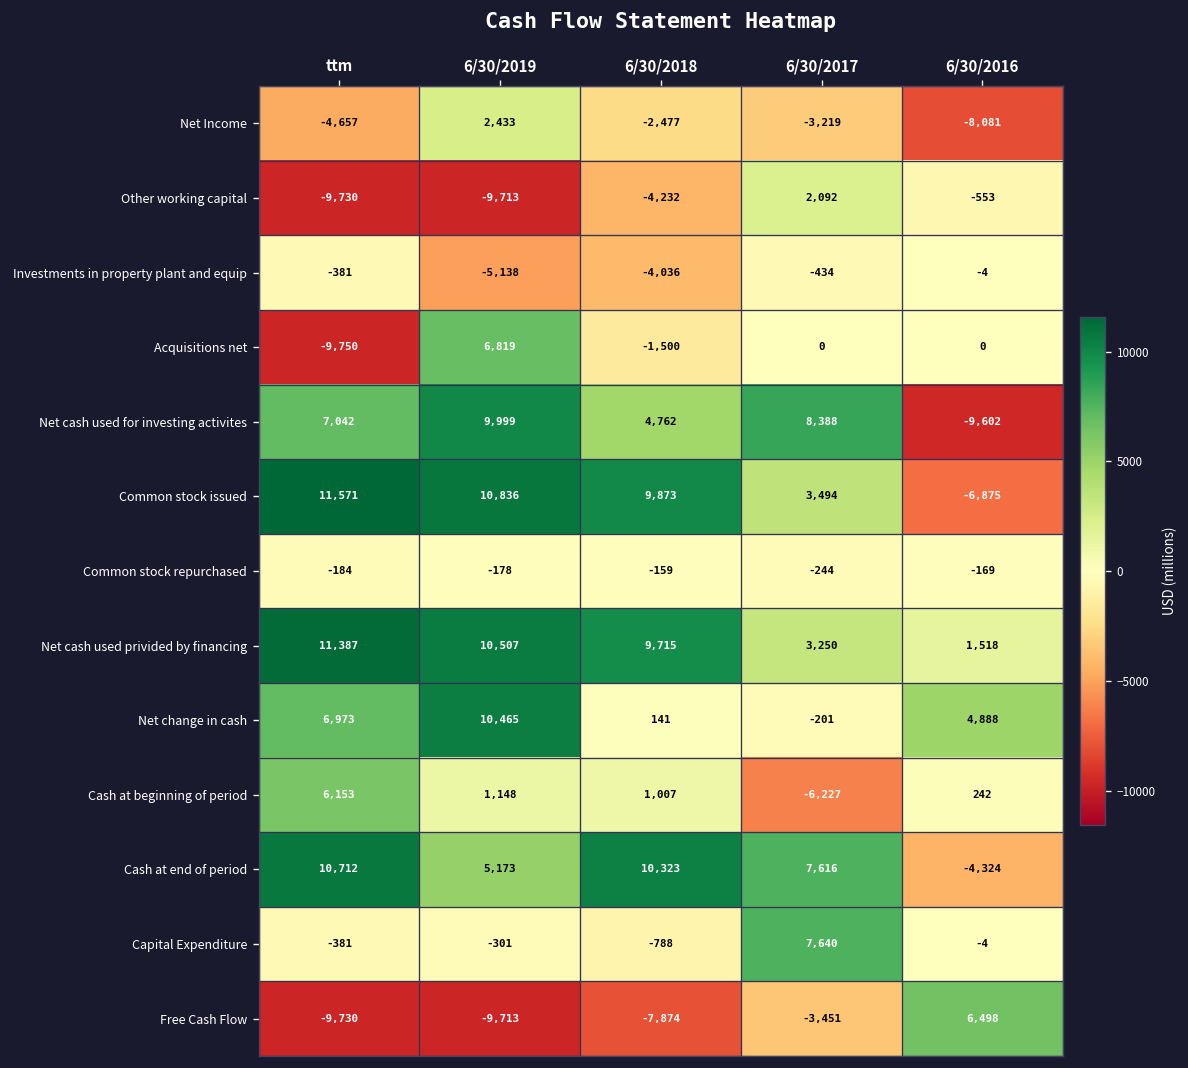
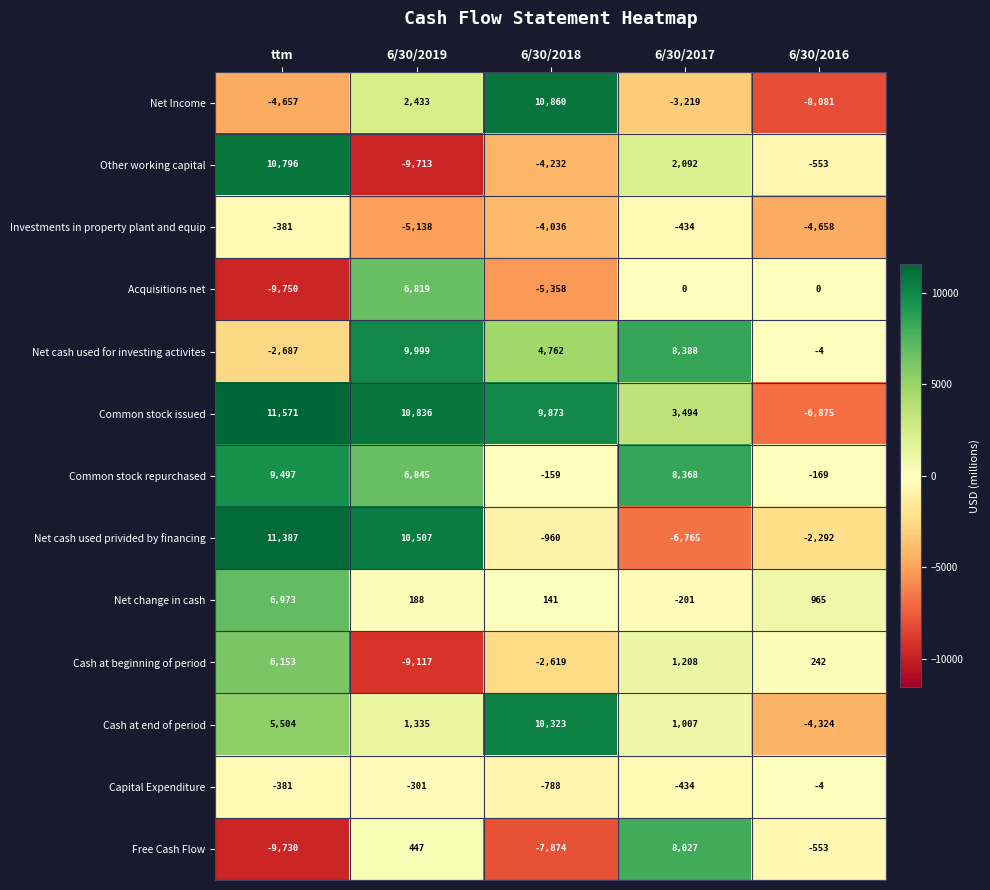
Net Income, 6/30/2018: -2,477 -> 10,860
Other working capital, ttm: -9,730 -> 10,796
Investments in property plant and equip, 6/30/2016: -4 -> -4,658
Acquisitions net, 6/30/2018: -1,500 -> -5,358
Net cash used for investing activites, ttm: 7,042 -> -2,687
Net cash used for investing activites, 6/30/2016: -9,602 -> -4
Common stock repurchased, ttm: -184 -> 9,497
Common stock repurchased, 6/30/2019: -178 -> 6,845
Common stock repurchased, 6/30/2017: -244 -> 8,368
Net cash used privided by financing, 6/30/2018: 9,715 -> -960
Net cash used privided by financing, 6/30/2017: 3,250 -> -6,765
Net cash used privided by financing, 6/30/2016: 1,518 -> -2,292
Net change in cash, 6/30/2019: 10,465 -> 188
Net change in cash, 6/30/2016: 4,888 -> 965
Cash at beginning of period, 6/30/2019: 1,148 -> -9,117
Cash at beginning of period, 6/30/2018: 1,007 -> -2,619
Cash at beginning of period, 6/30/2017: -6,227 -> 1,208
Cash at end of period, ttm: 10,712 -> 5,504
Cash at end of period, 6/30/2019: 5,173 -> 1,335
Cash at end of period, 6/30/2017: 7,616 -> 1,007
Capital Expenditure, 6/30/2017: 7,640 -> -434
Free Cash Flow, 6/30/2019: -9,713 -> 447
Free Cash Flow, 6/30/2017: -3,451 -> 8,027
Free Cash Flow, 6/30/2016: 6,498 -> -553
